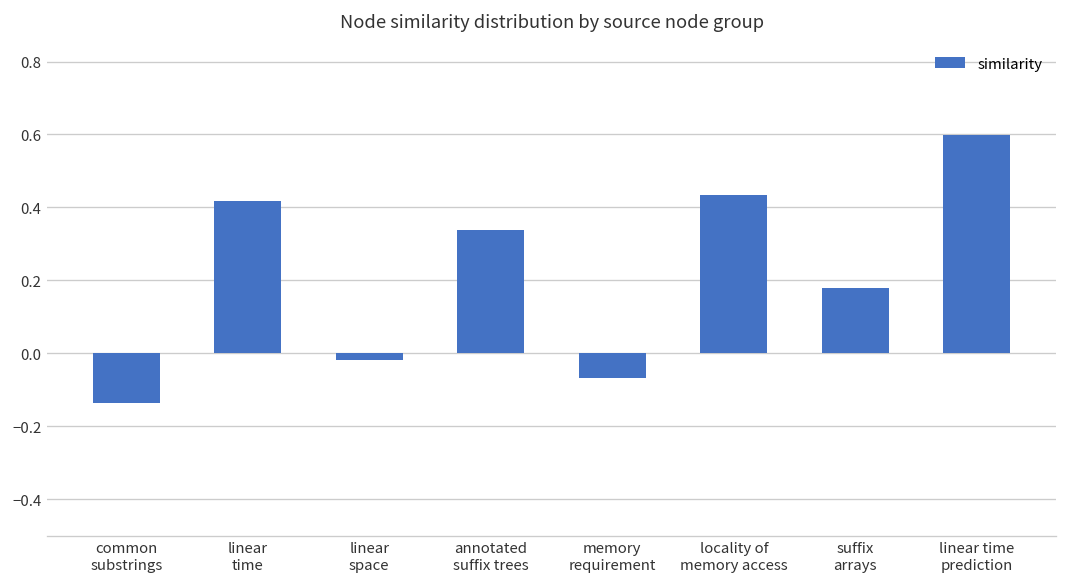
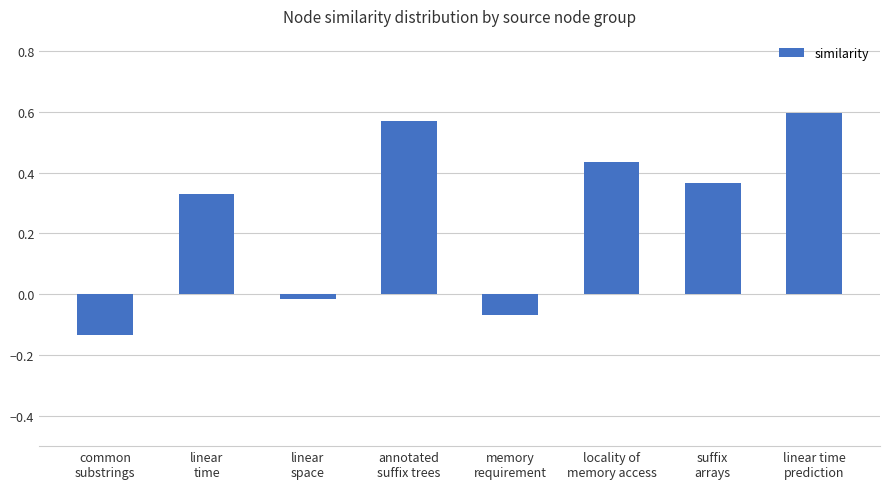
linear time: 0.42 -> 0.33
annotated suffix trees: 0.34 -> 0.57
suffix arrays: 0.18 -> 0.37
